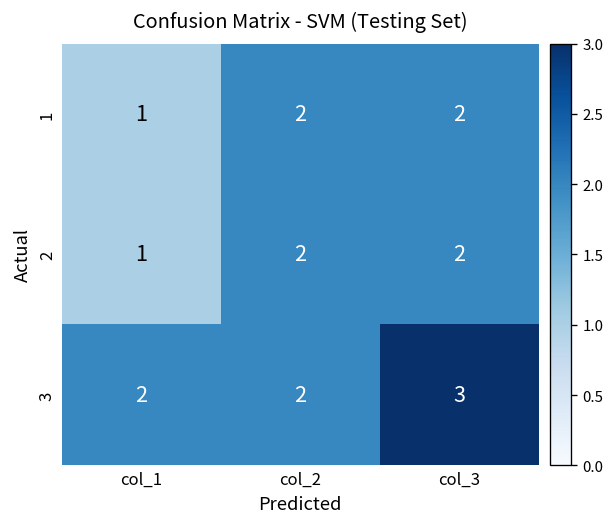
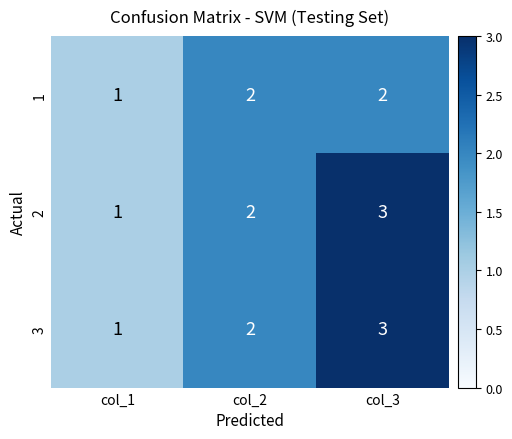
2, col_3: 2 -> 3
3, col_1: 2 -> 1
